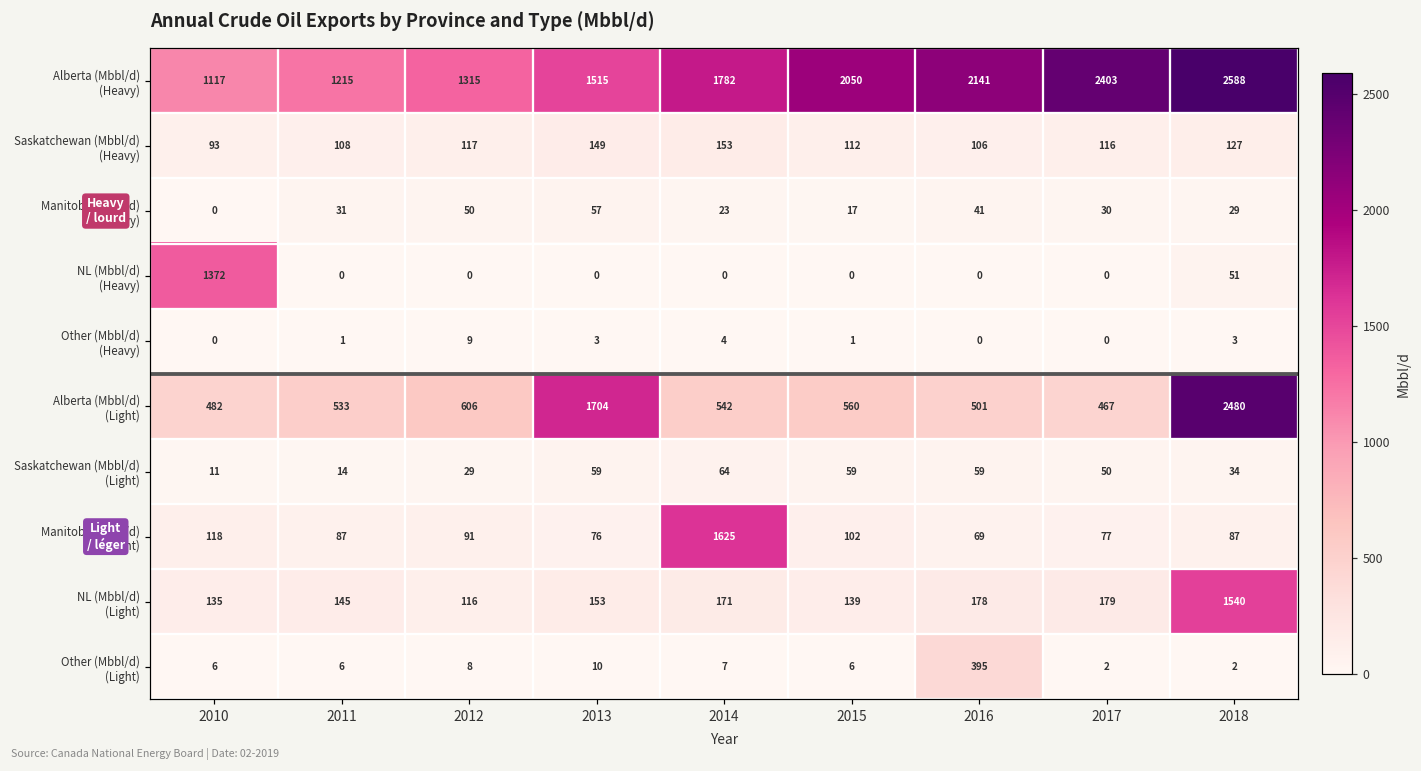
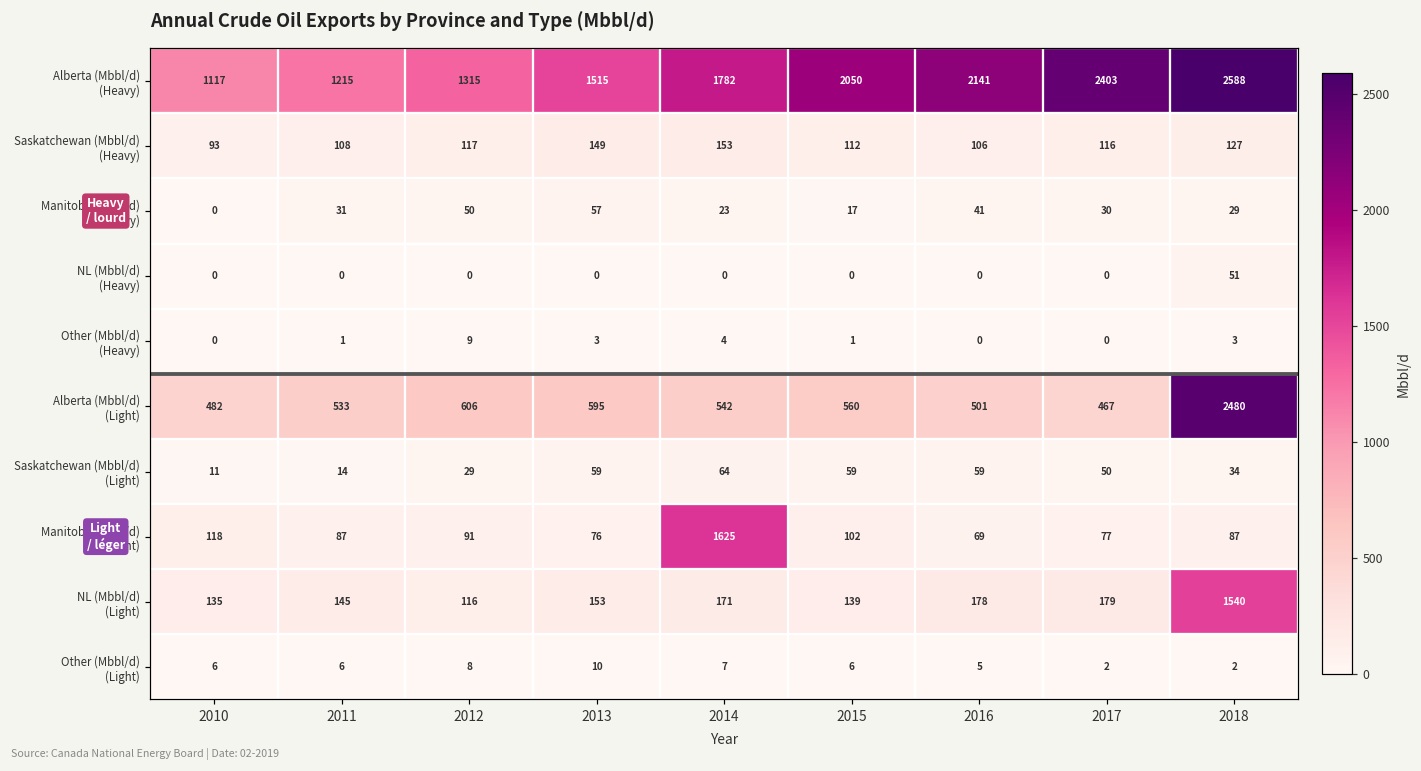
NL (Mbbl/d) (Heavy), 2010: 1372 -> 0
Alberta (Mbbl/d) (Light), 2013: 1704 -> 595
Other (Mbbl/d) (Light), 2016: 395 -> 5
